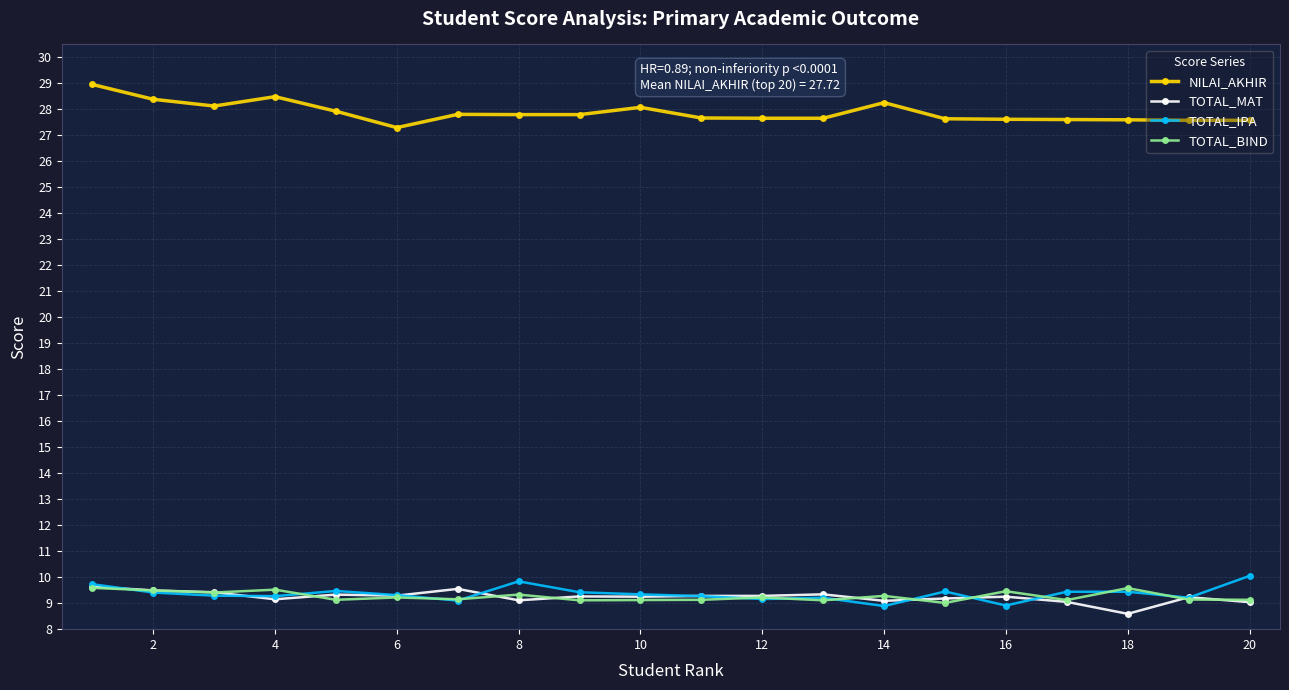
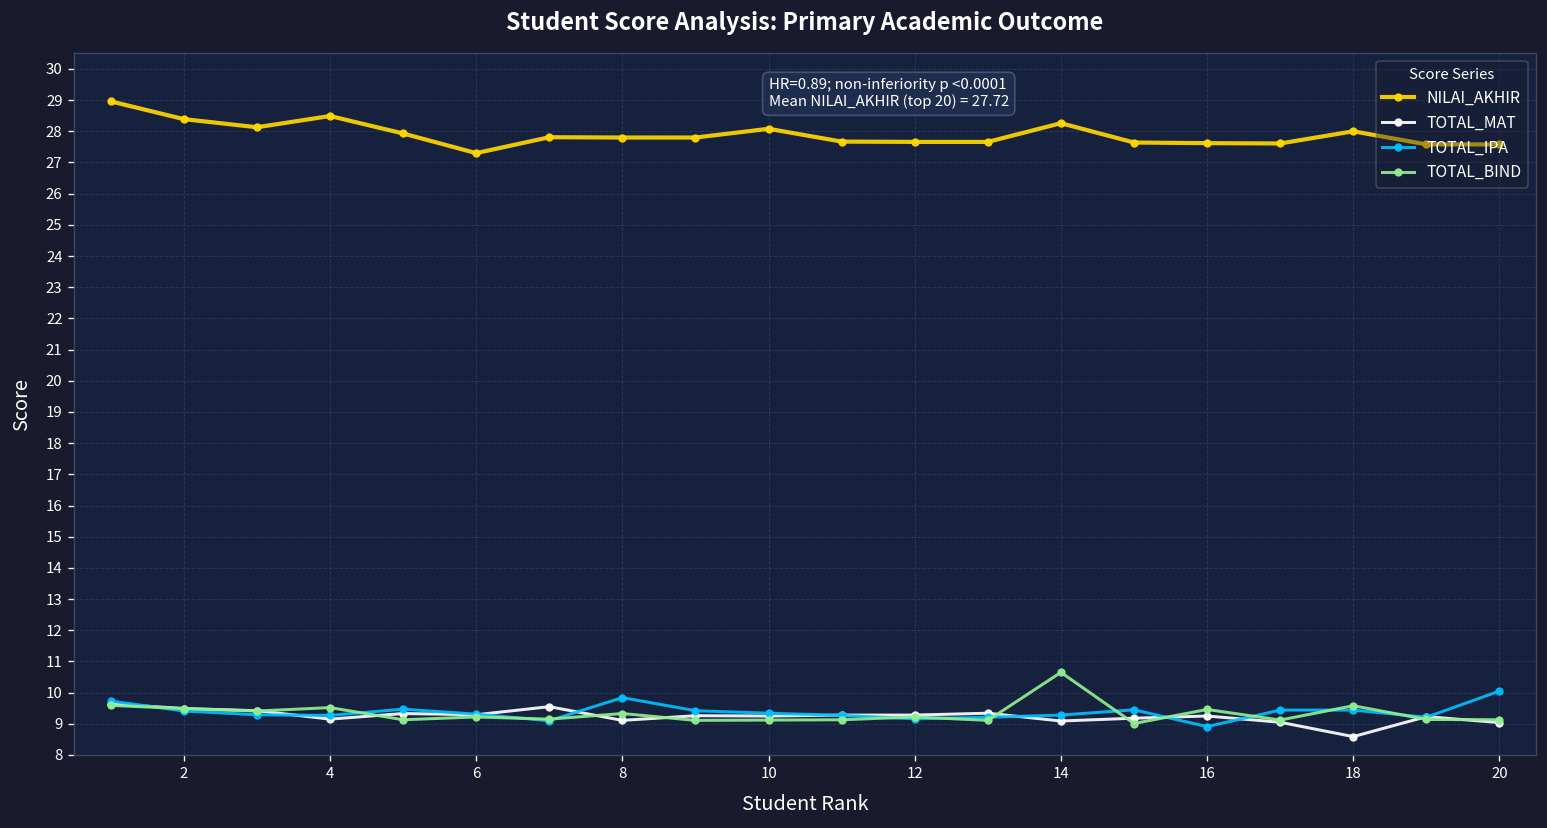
TOTAL_IPA, 14: 8.9 -> 9.3
TOTAL_BIND, 14: 9.3 -> 10.7
NILAI_AKHIR, 18: 27.6 -> 28.0
